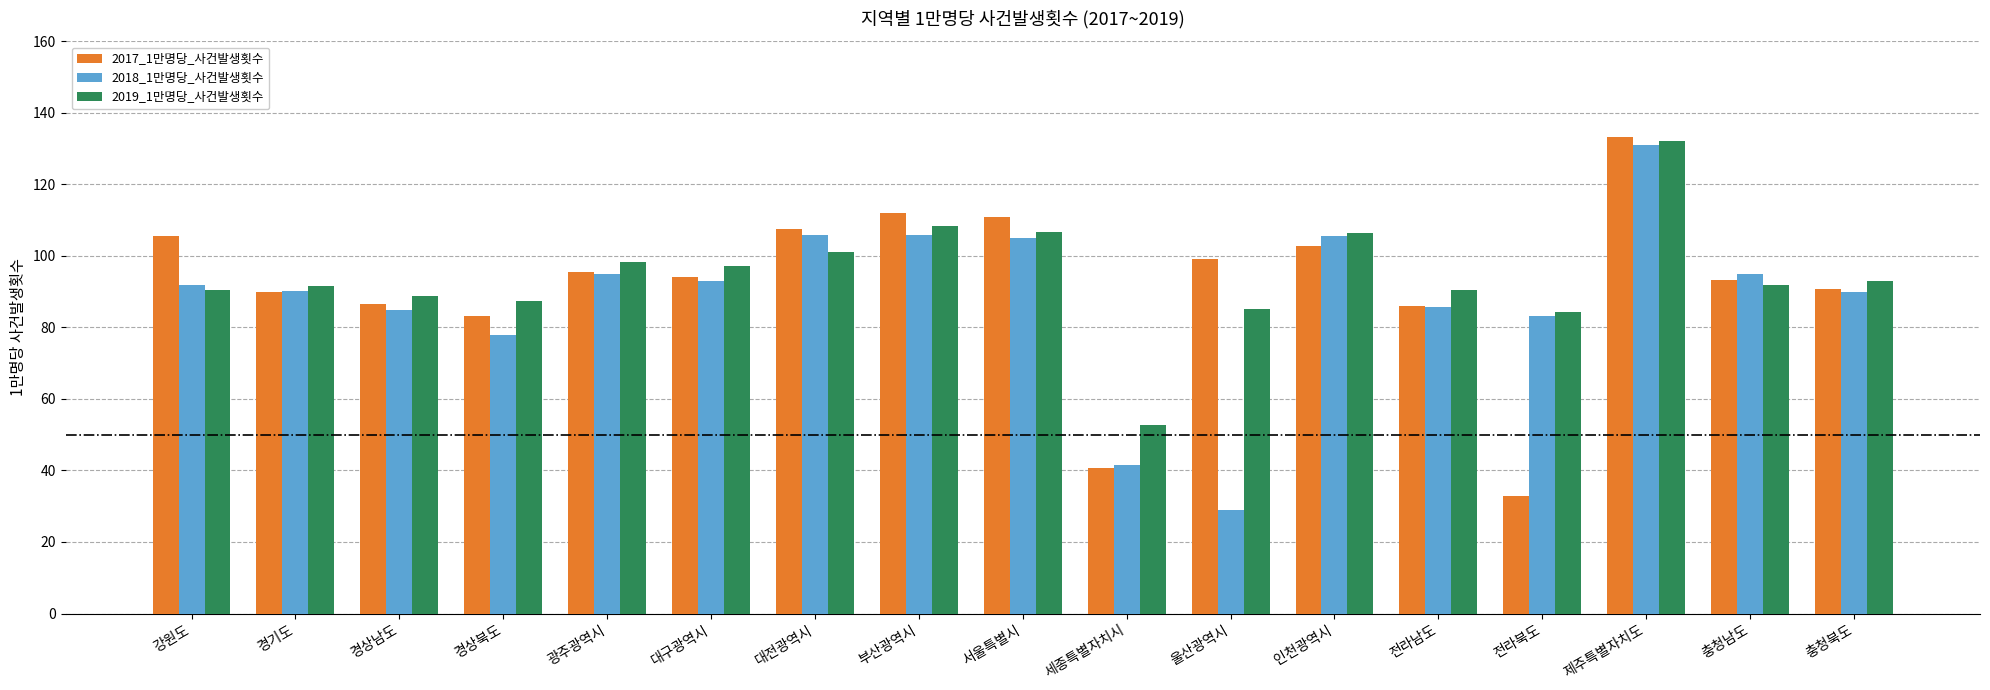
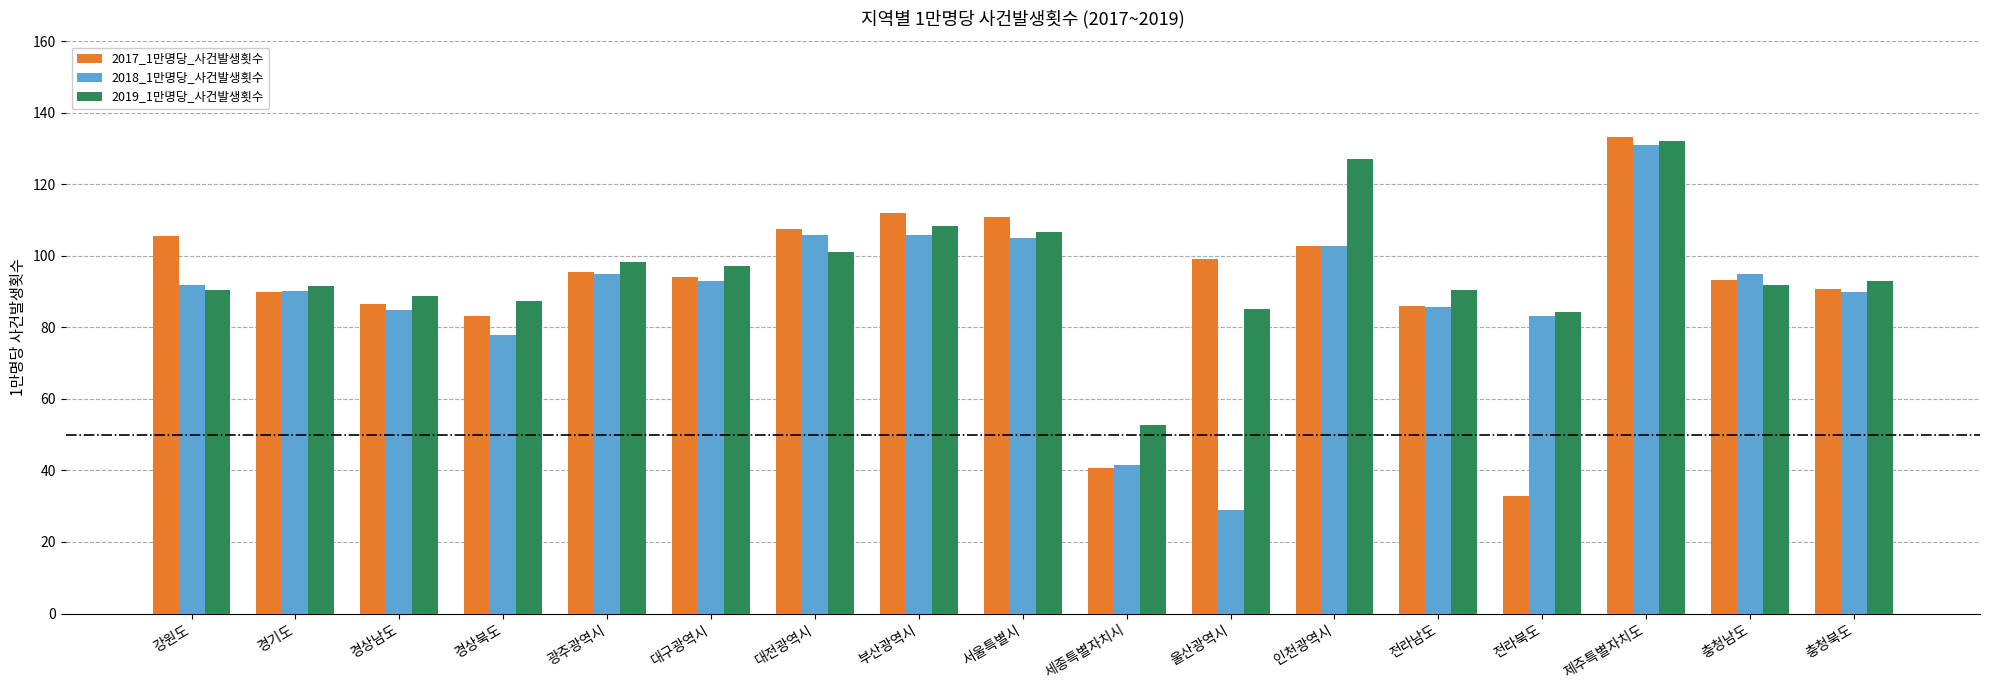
2018_1만명당_사건발생횟수, 인천광역시: 105 -> 103
2019_1만명당_사건발생횟수, 인천광역시: 106 -> 127
